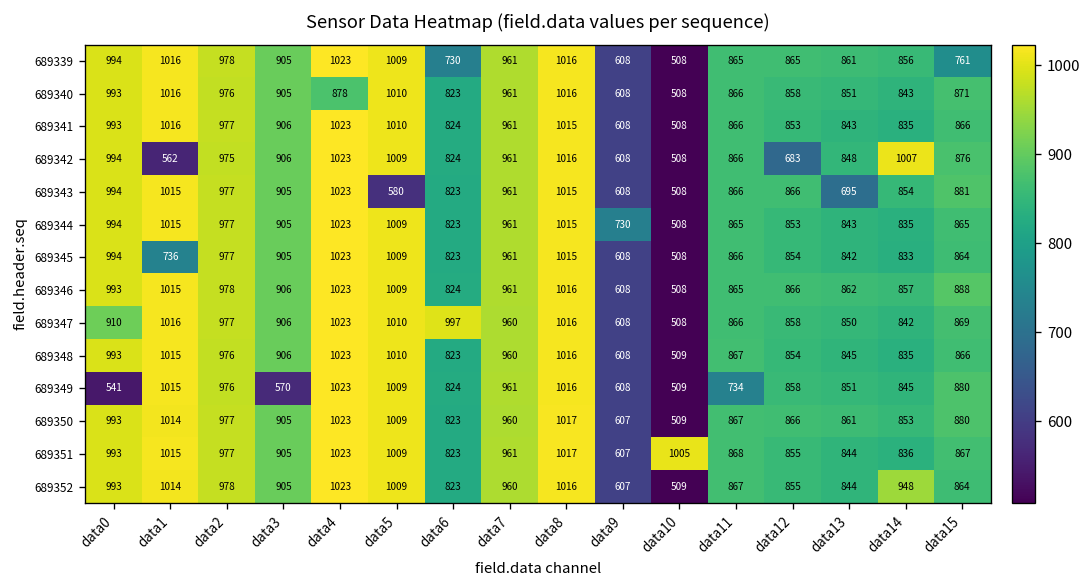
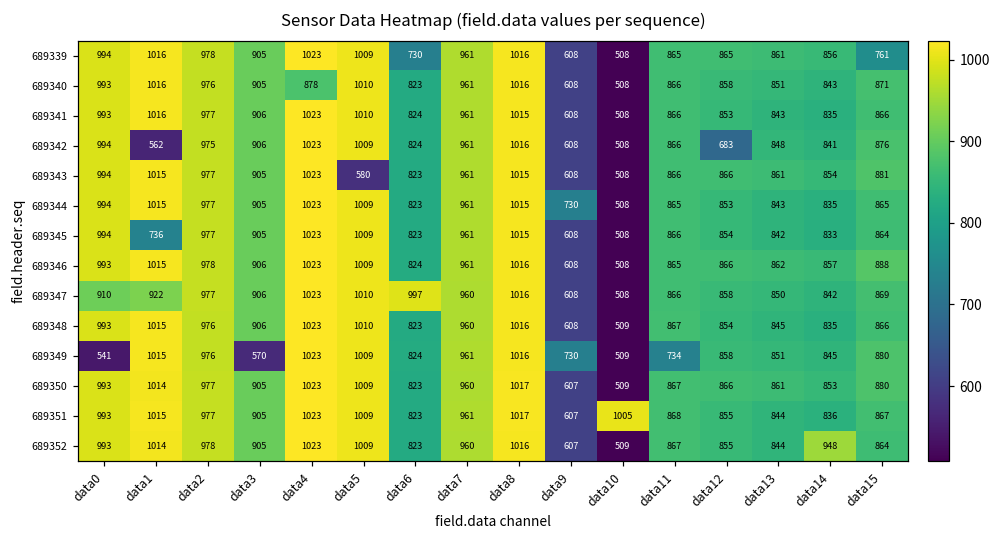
689342, data14: 1007 -> 841
689343, data13: 695 -> 861
689347, data1: 1016 -> 922
689349, data9: 608 -> 730
